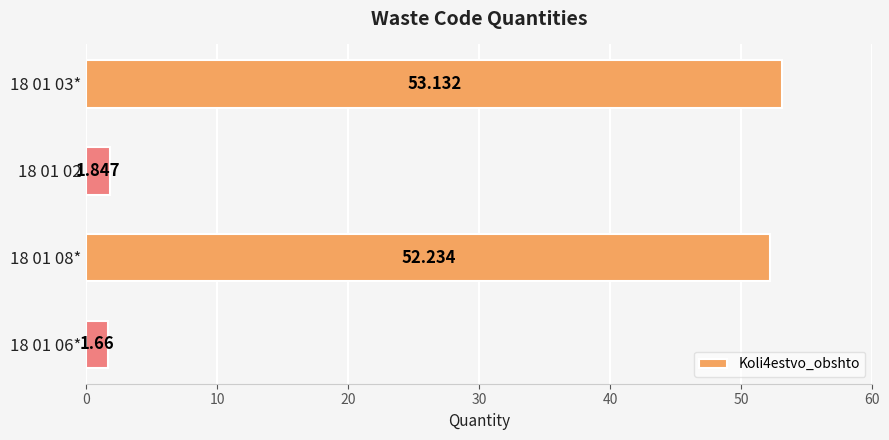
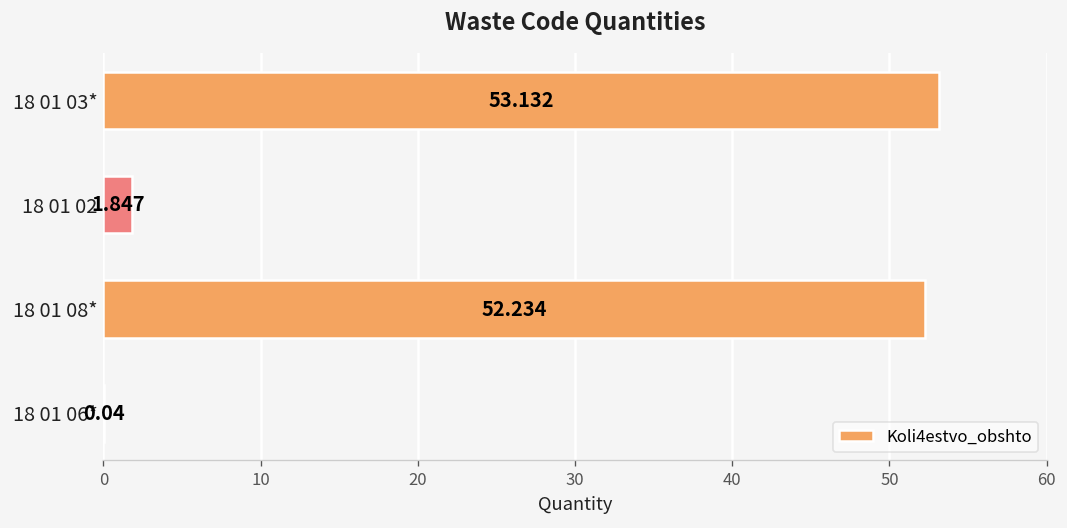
18 01 06*: 1.66 -> 0.04
